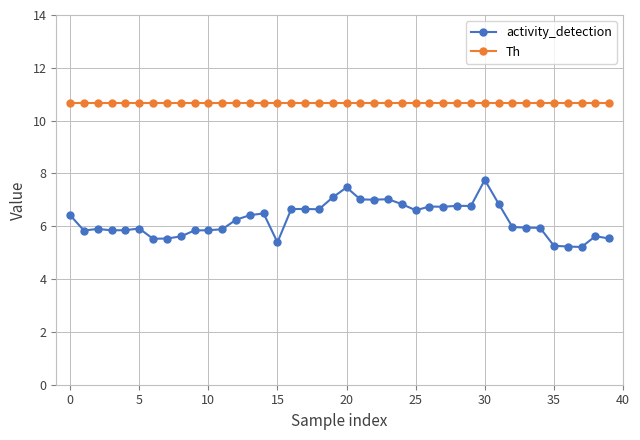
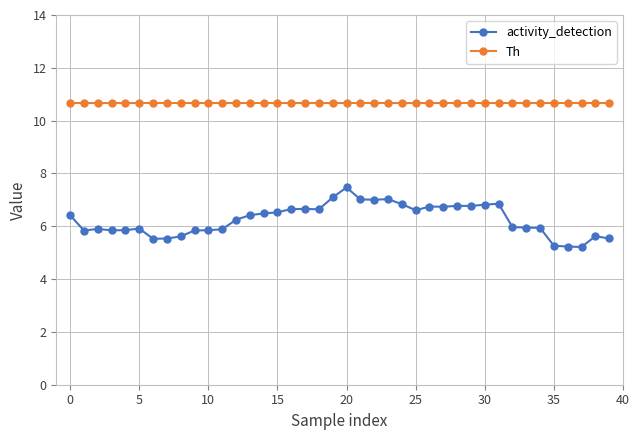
activity_detection, 15: 5.4 -> 6.5
activity_detection, 30: 7.8 -> 6.8
